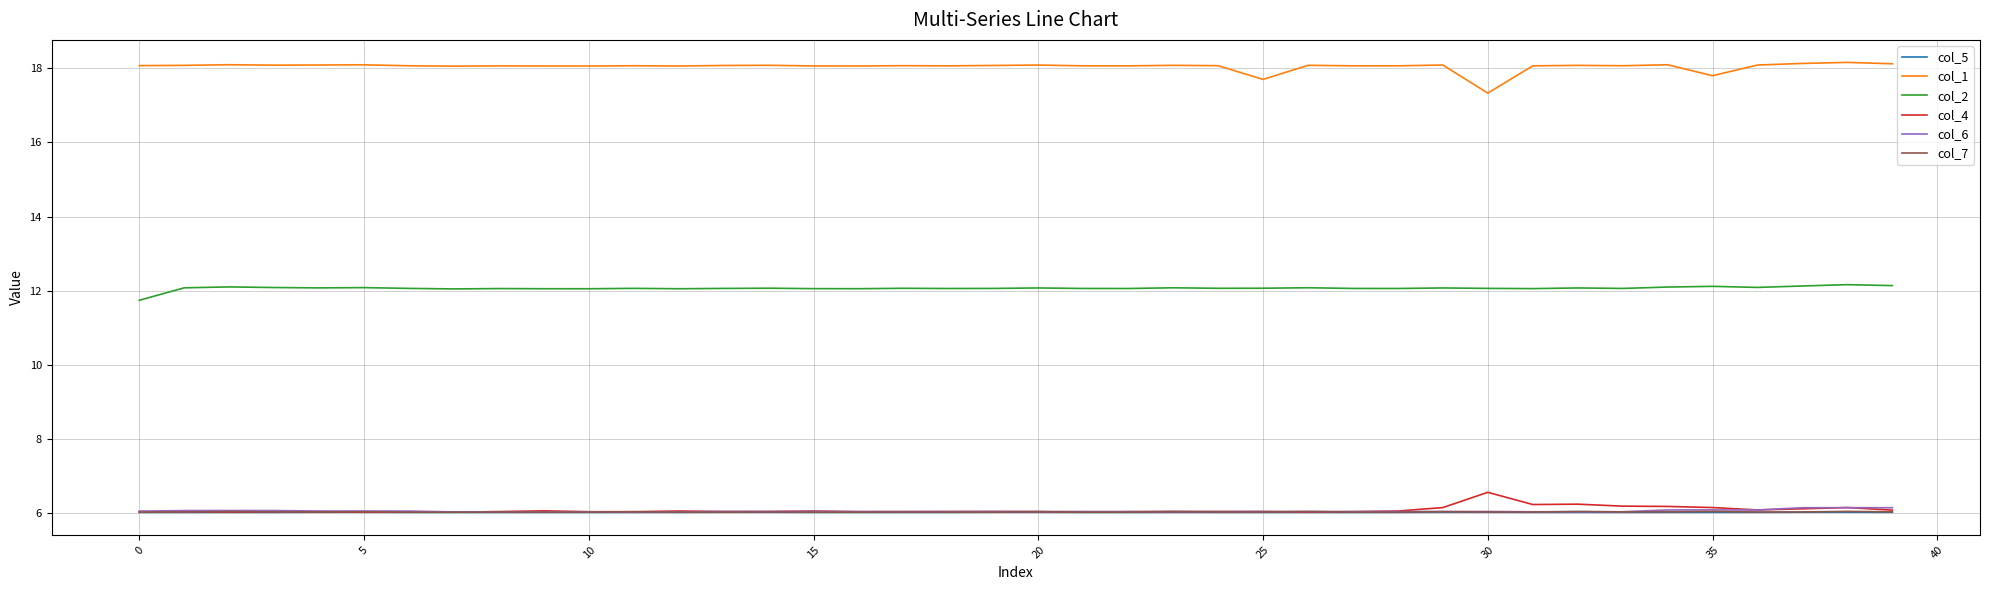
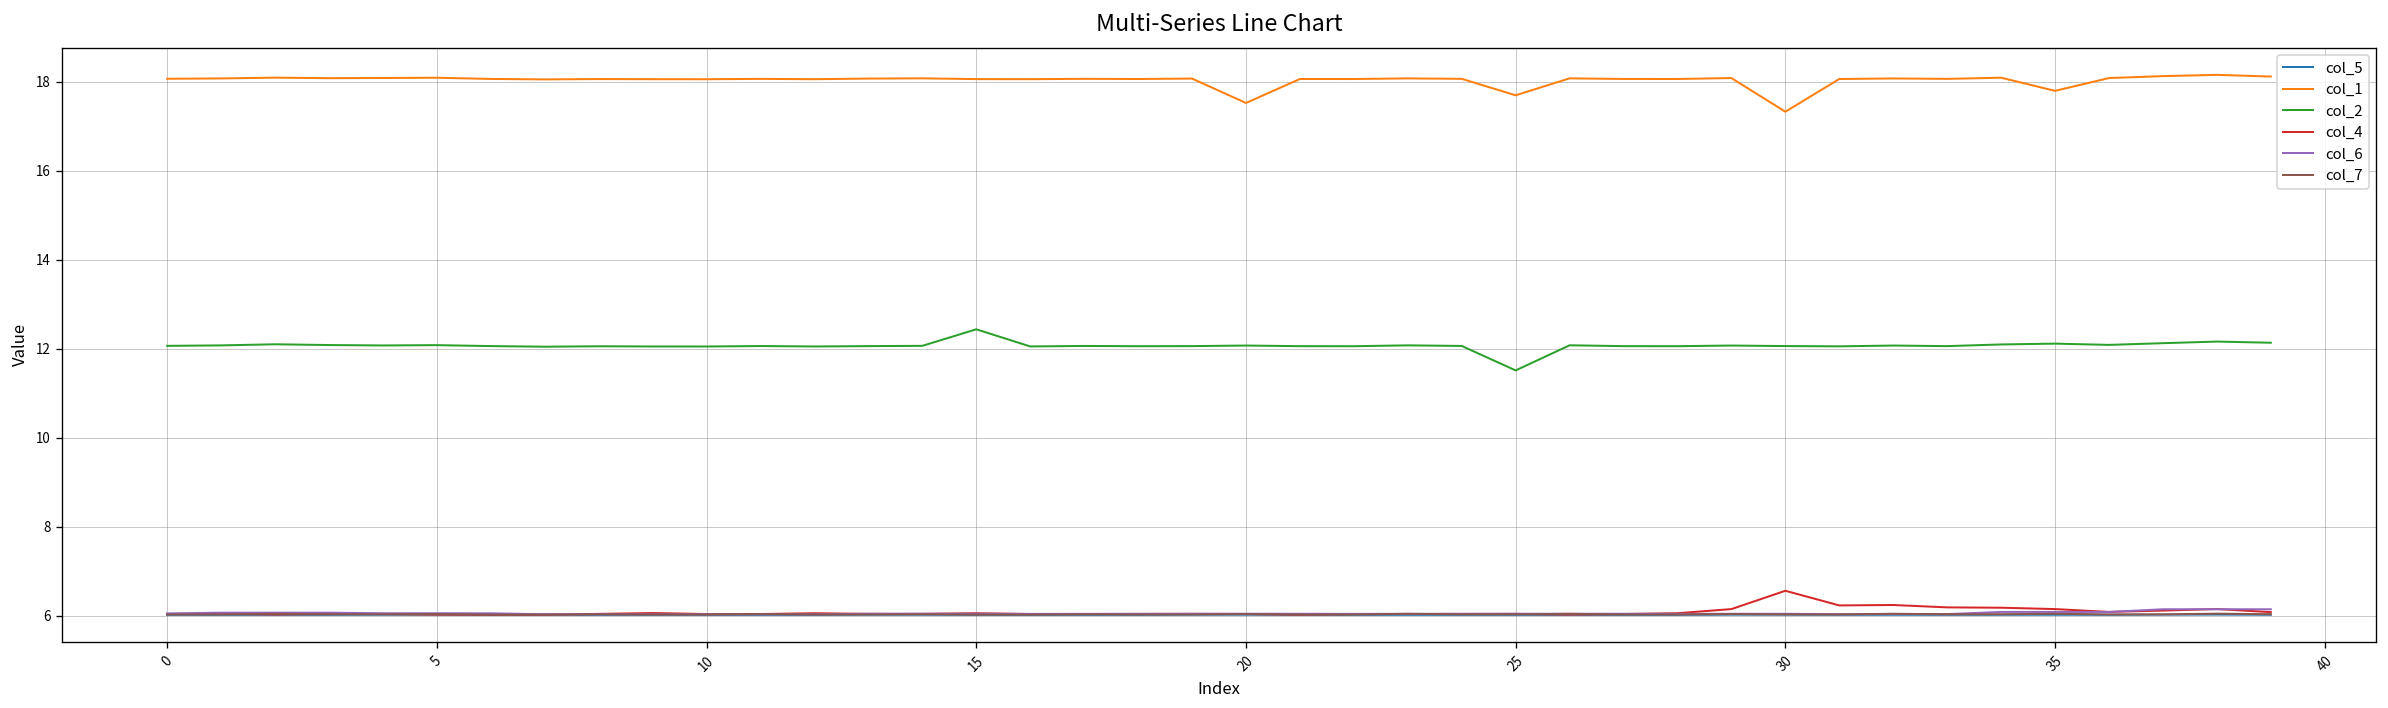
col_2, 0: 11.7 -> 12.1
col_2, 15: 12.1 -> 12.4
col_1, 20: 18.1 -> 17.5
col_2, 25: 12.1 -> 11.5
